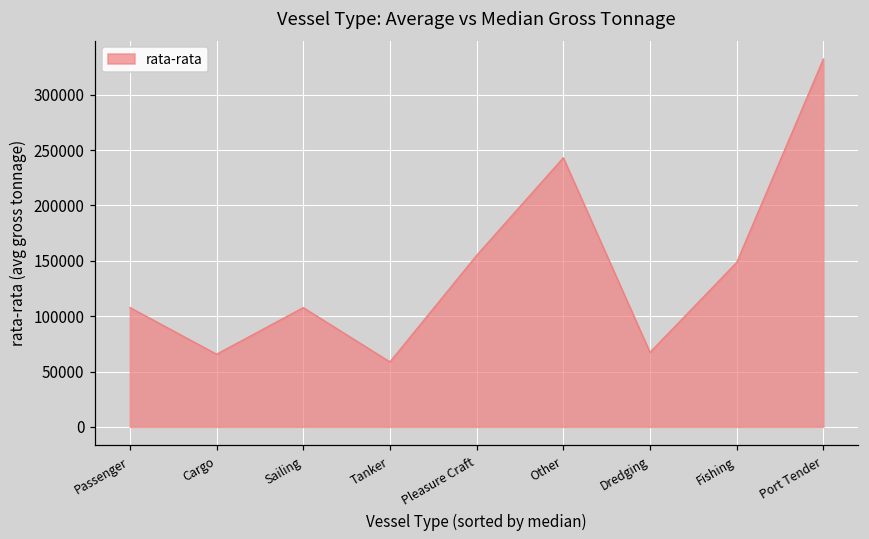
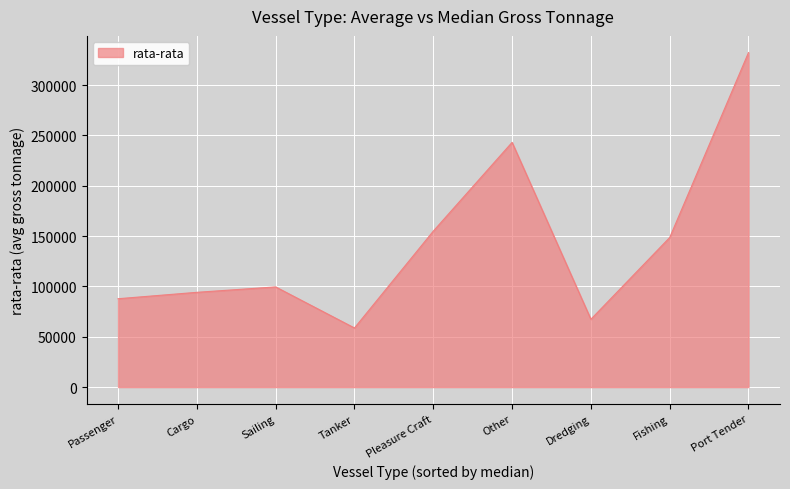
Passenger: 108000 -> 88000
Cargo: 66000 -> 94000
Sailing: 108000 -> 99000
